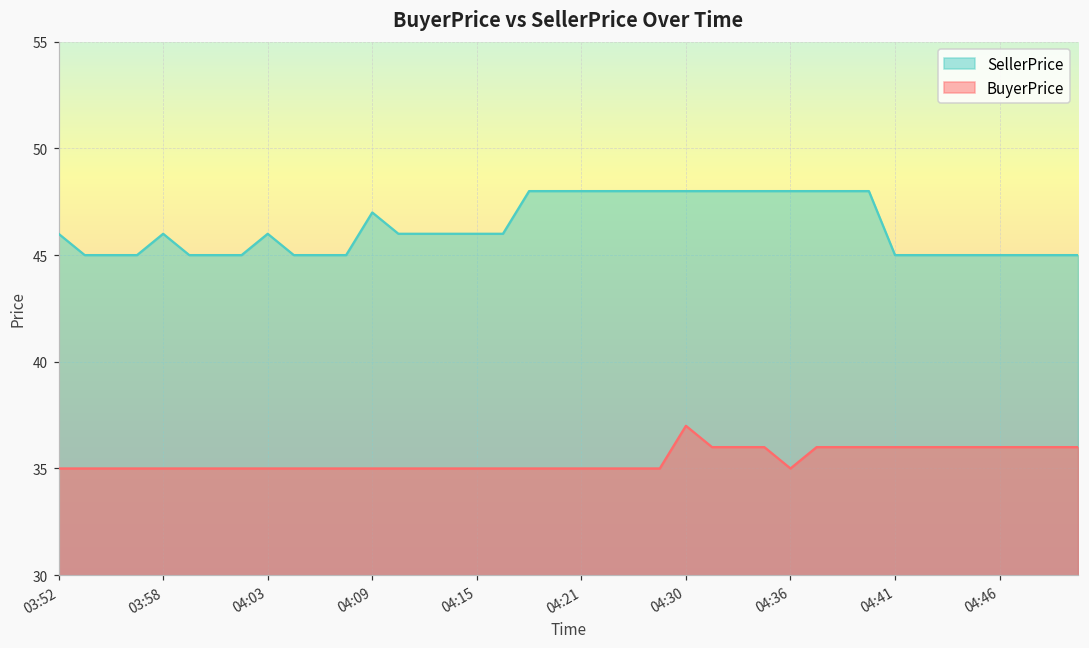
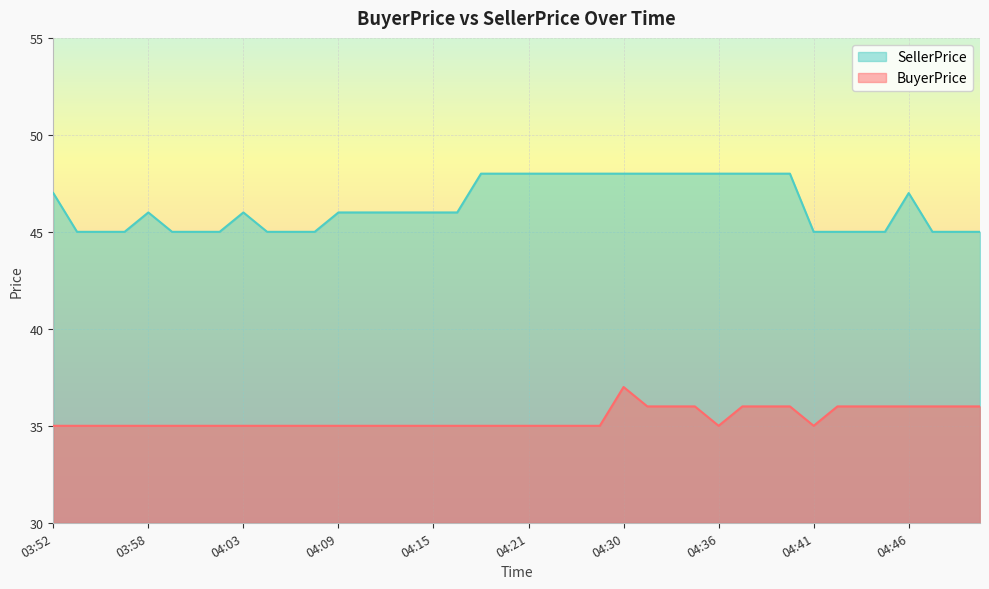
SellerPrice, 03:52: 46 -> 47
SellerPrice, 04:09: 47 -> 46
BuyerPrice, 04:41: 36 -> 35
SellerPrice, 04:46: 45 -> 47
